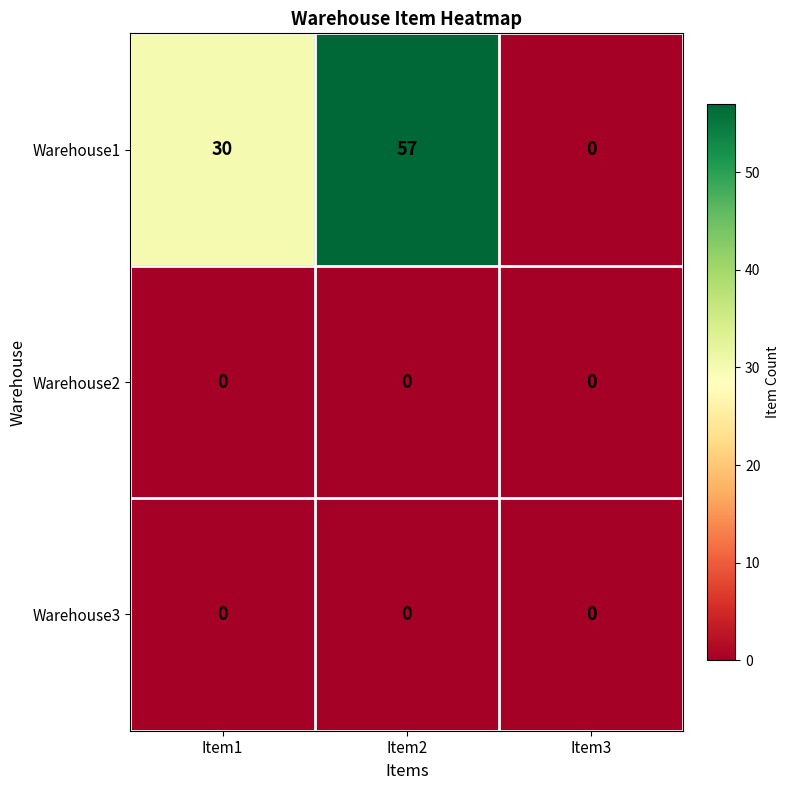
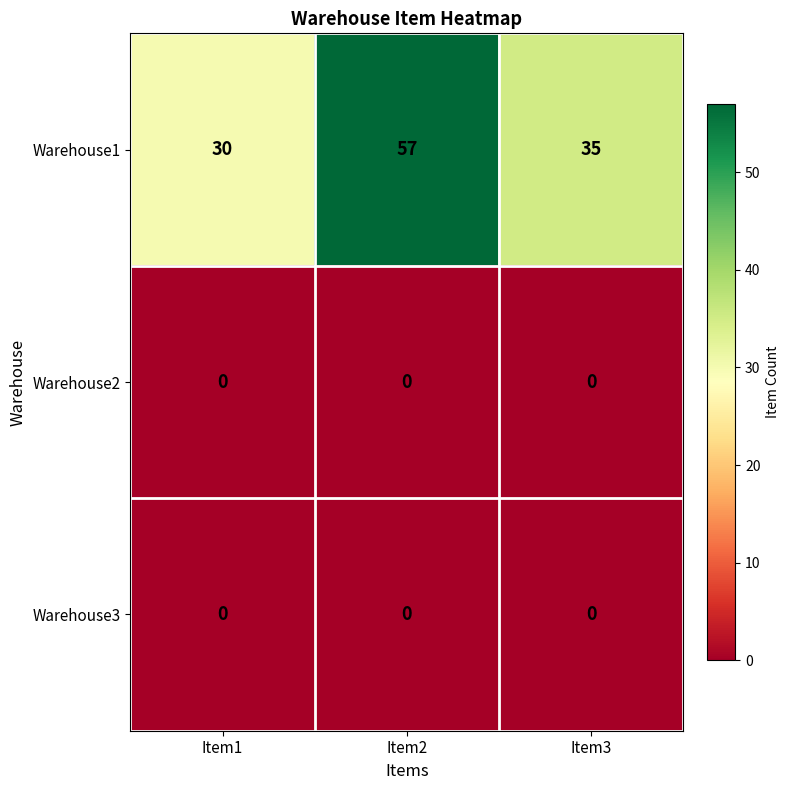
Warehouse1, Item3: 0 -> 35
